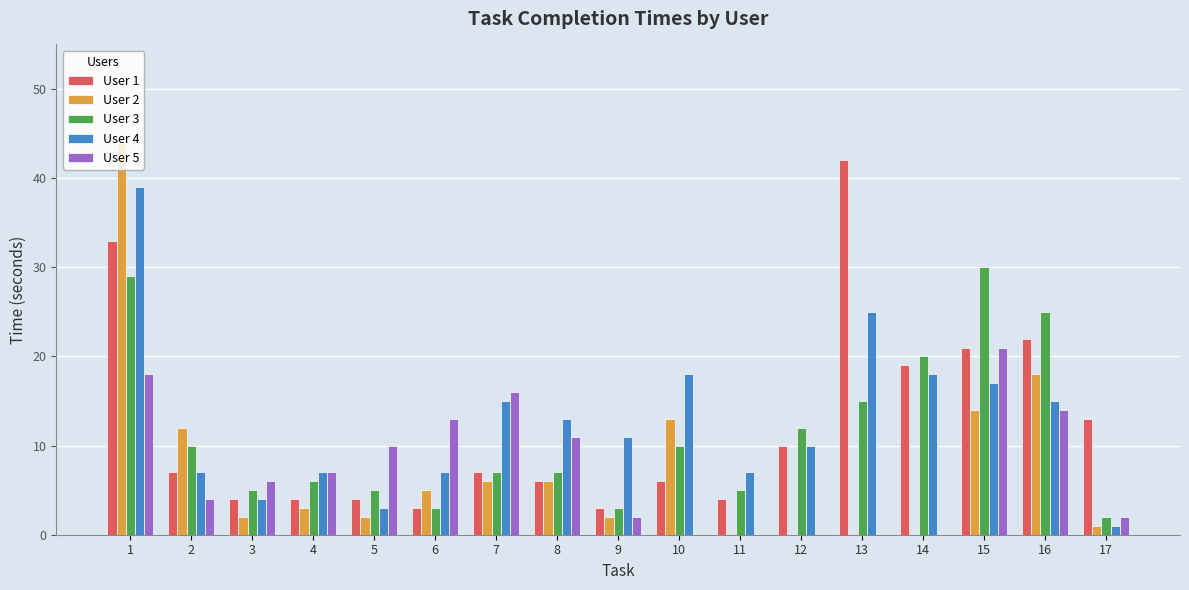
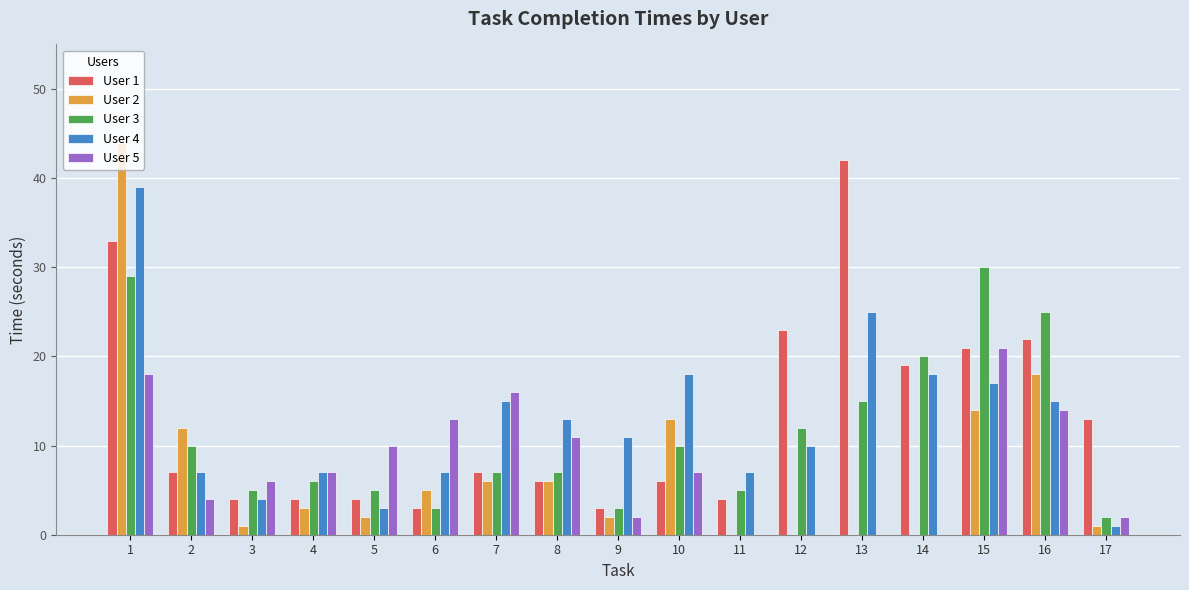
User 2, 3: 2 -> 1
User 5, 10: 0 -> 7
User 1, 12: 10 -> 23
